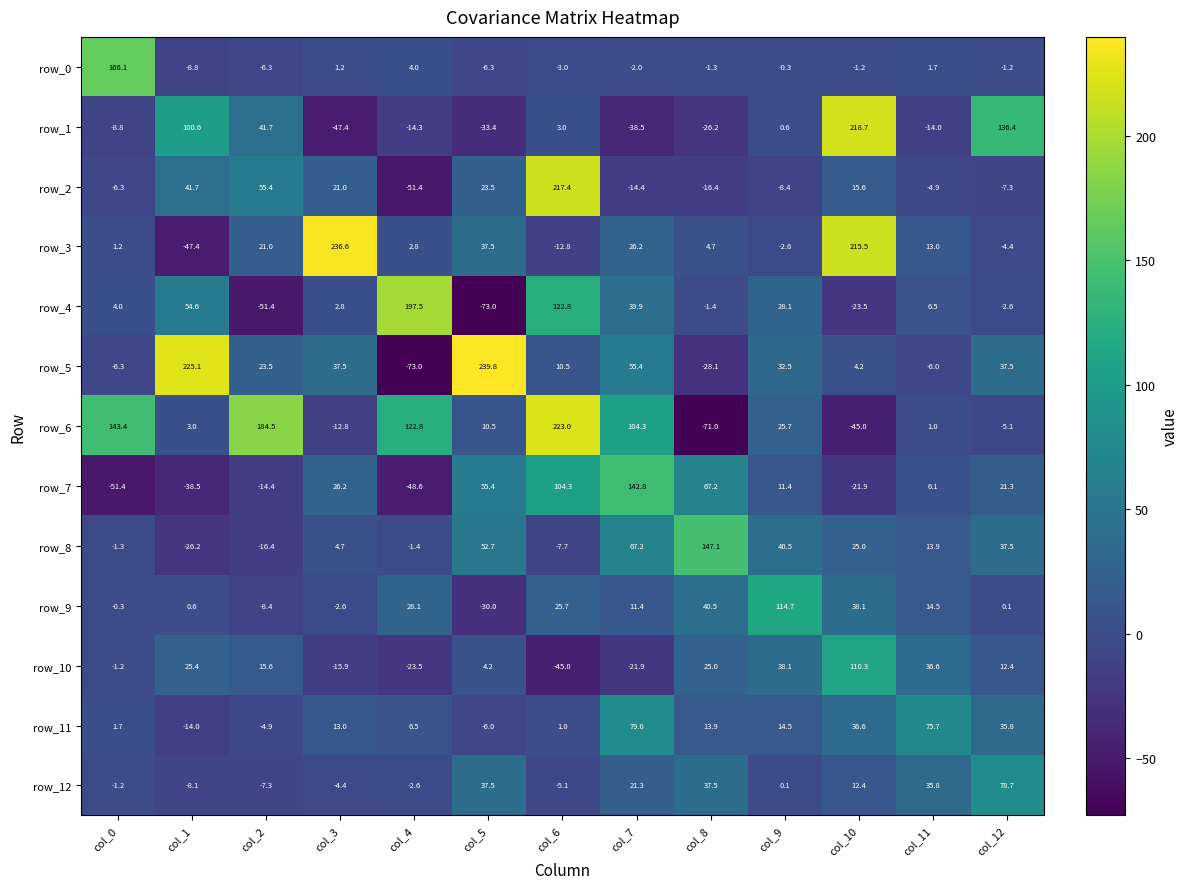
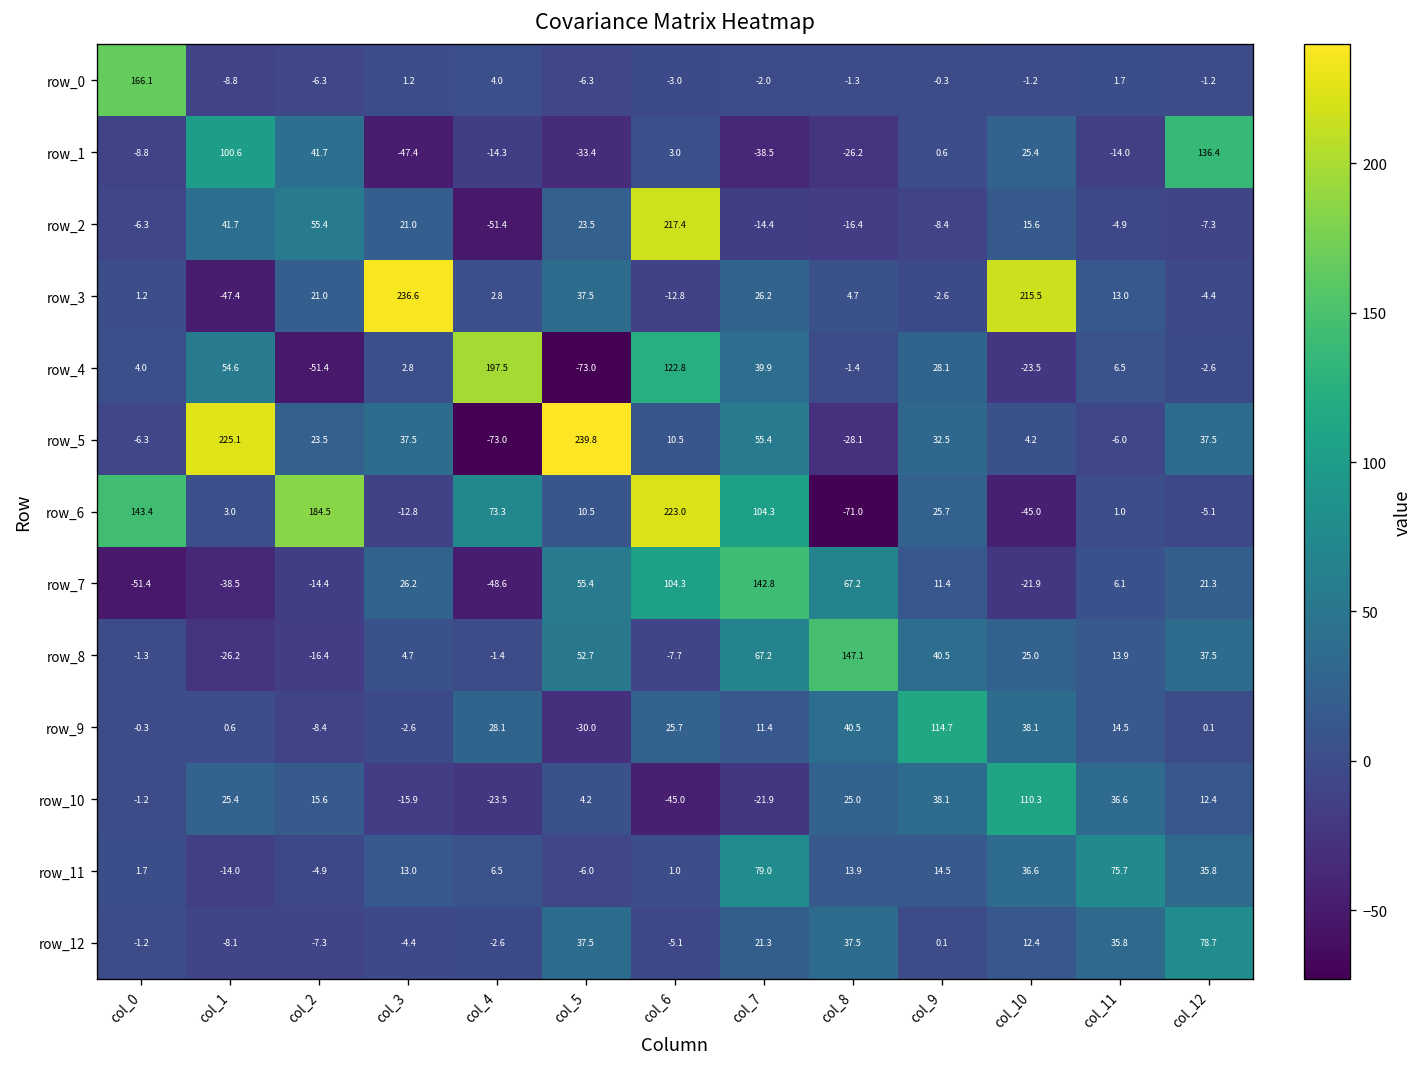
row_1, col_10: 218.7 -> 25.4
row_6, col_4: 122.8 -> 73.3
